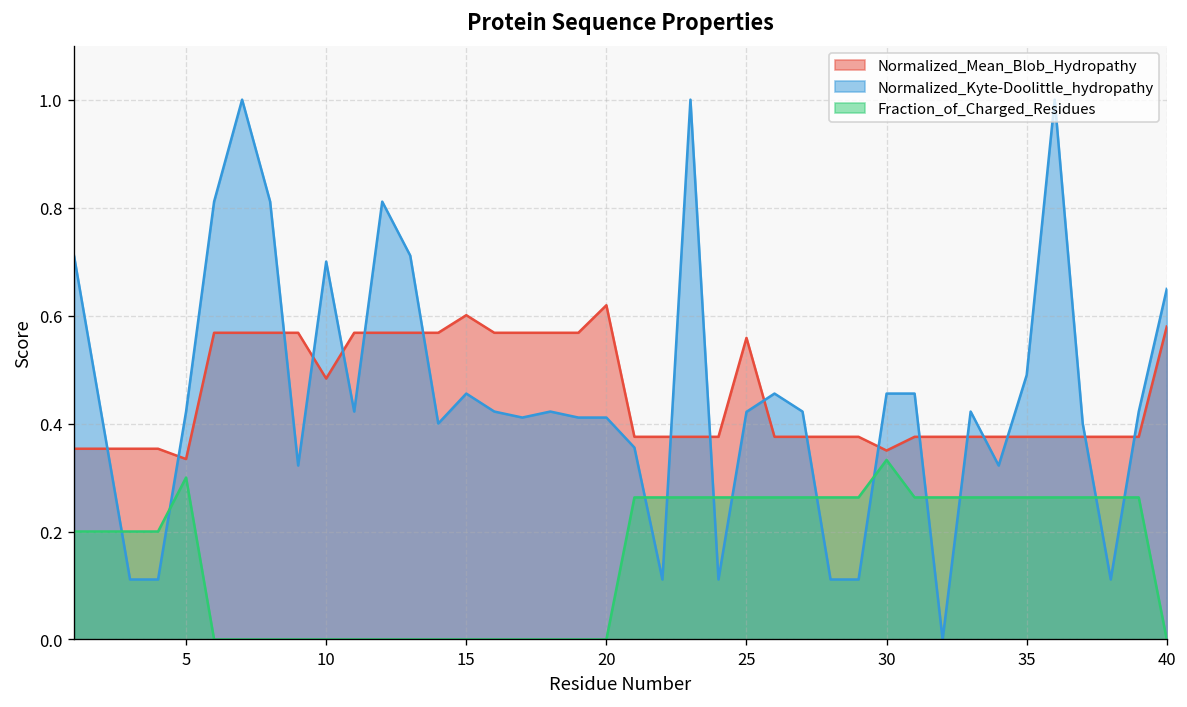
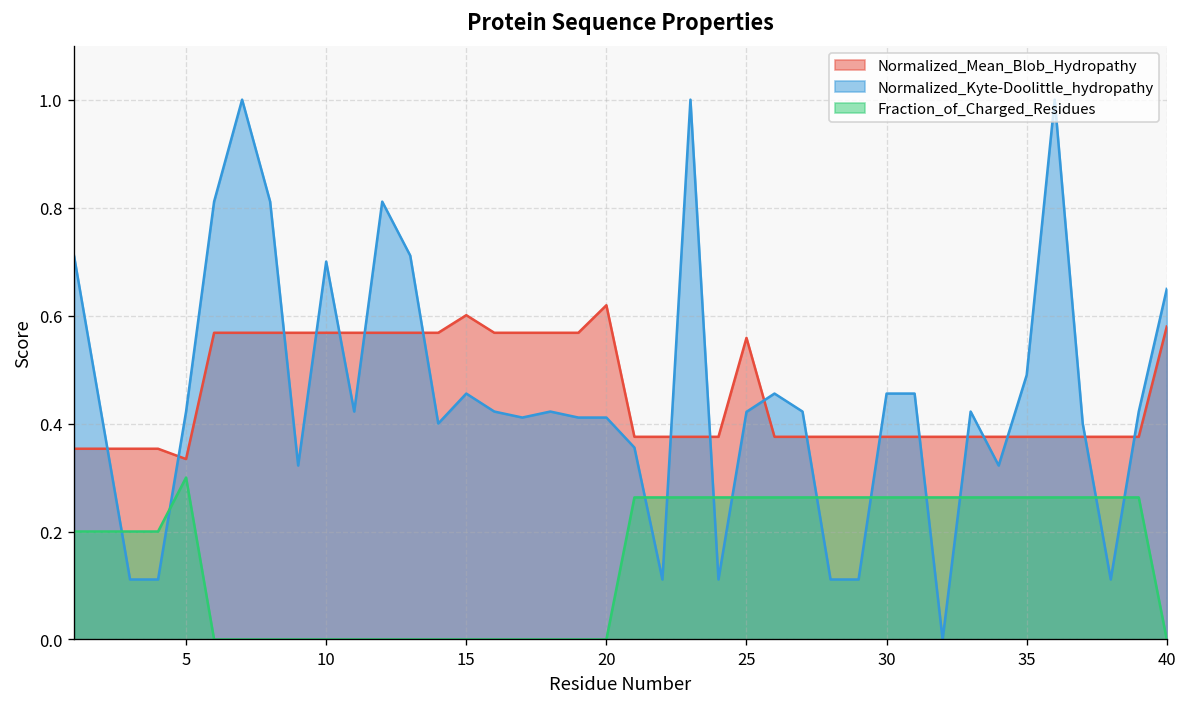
Normalized_Mean_Blob_Hydropathy, 10: 0.48 -> 0.57
Normalized_Mean_Blob_Hydropathy, 30: 0.35 -> 0.38
Fraction_of_Charged_Residues, 30: 0.33 -> 0.26
